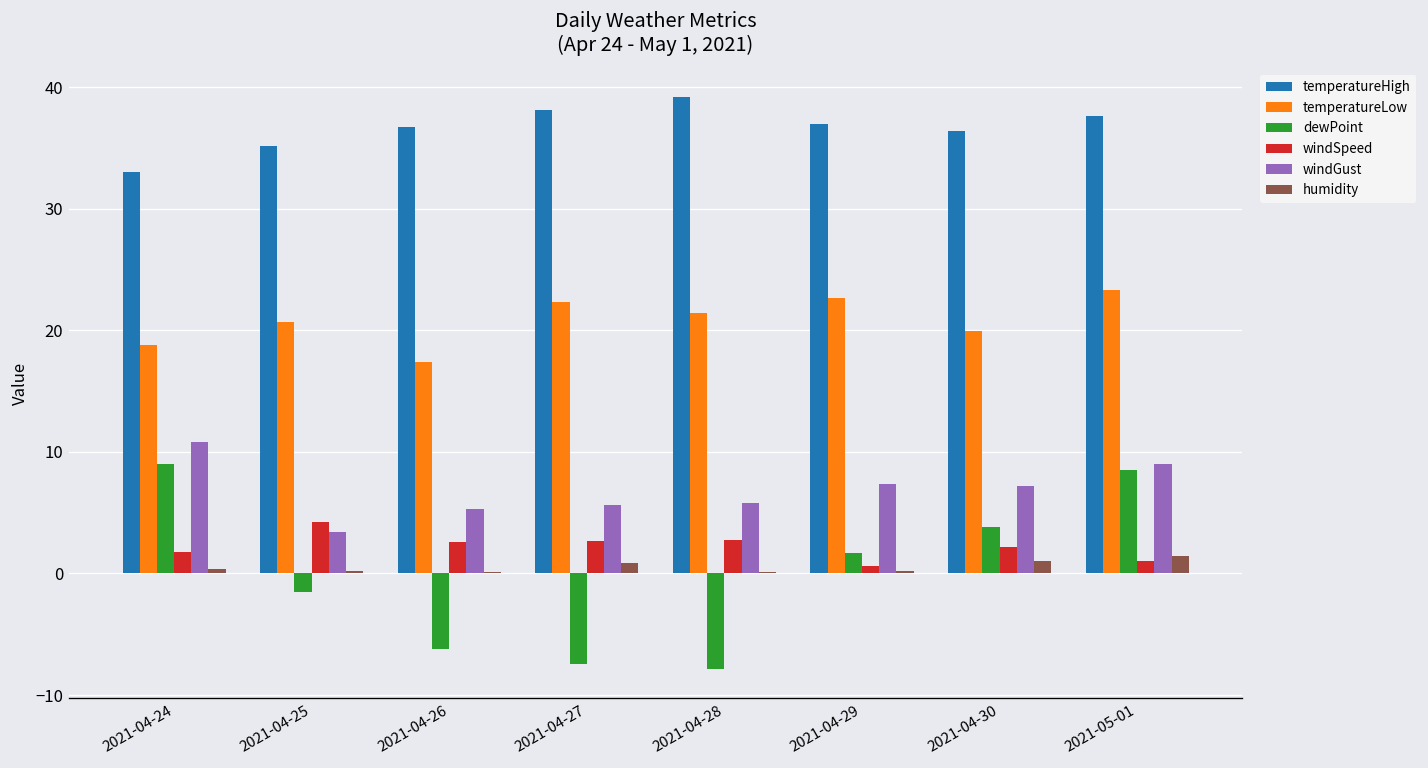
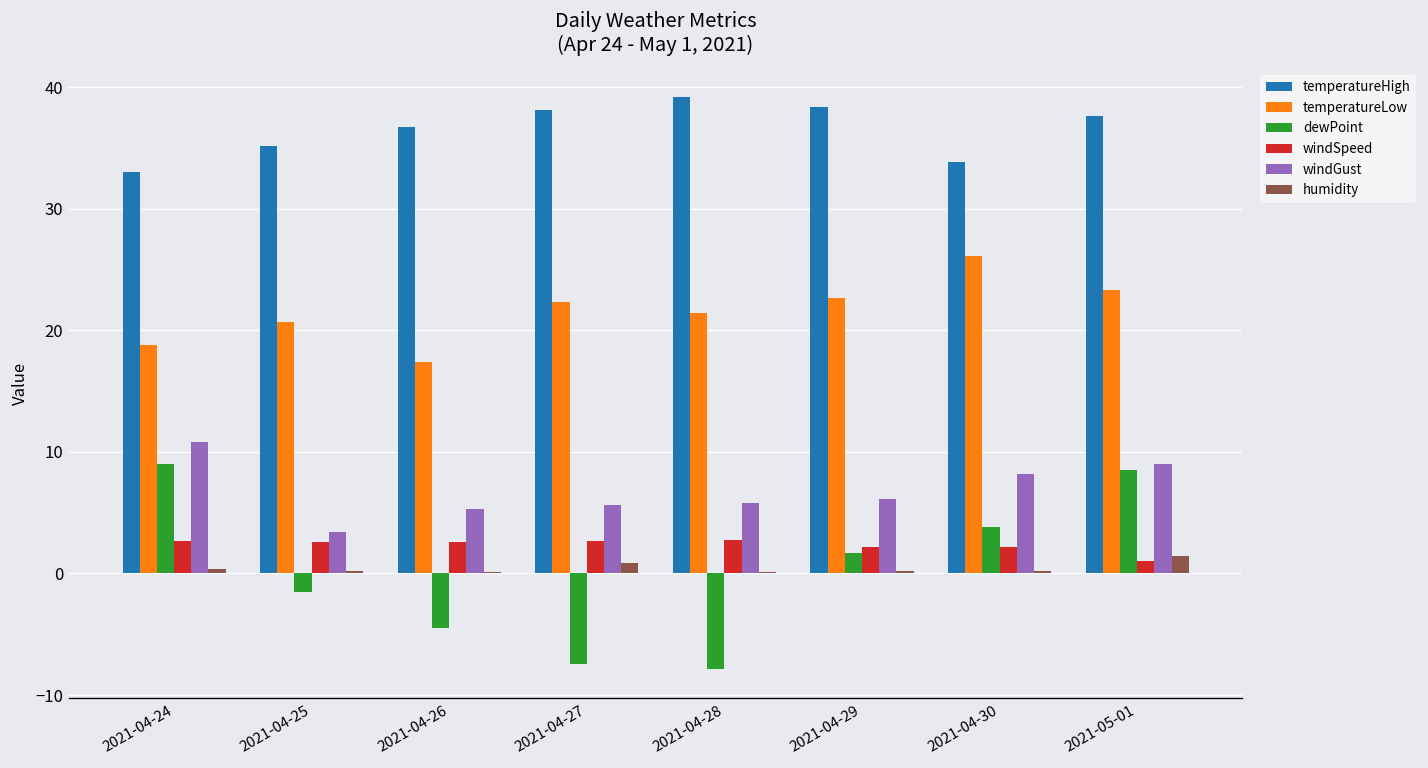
windSpeed, 2021-04-24: 1.7 -> 2.7
windSpeed, 2021-04-25: 4.2 -> 2.6
dewPoint, 2021-04-26: -6.3 -> -4.5
temperatureHigh, 2021-04-29: 37.0 -> 38.4
windSpeed, 2021-04-29: 0.6 -> 2.2
windGust, 2021-04-29: 7.4 -> 6.2
temperatureHigh, 2021-04-30: 36.4 -> 33.9
temperatureLow, 2021-04-30: 20.0 -> 26.1
windGust, 2021-04-30: 7.2 -> 8.2
humidity, 2021-04-30: 1.0 -> 0.2
